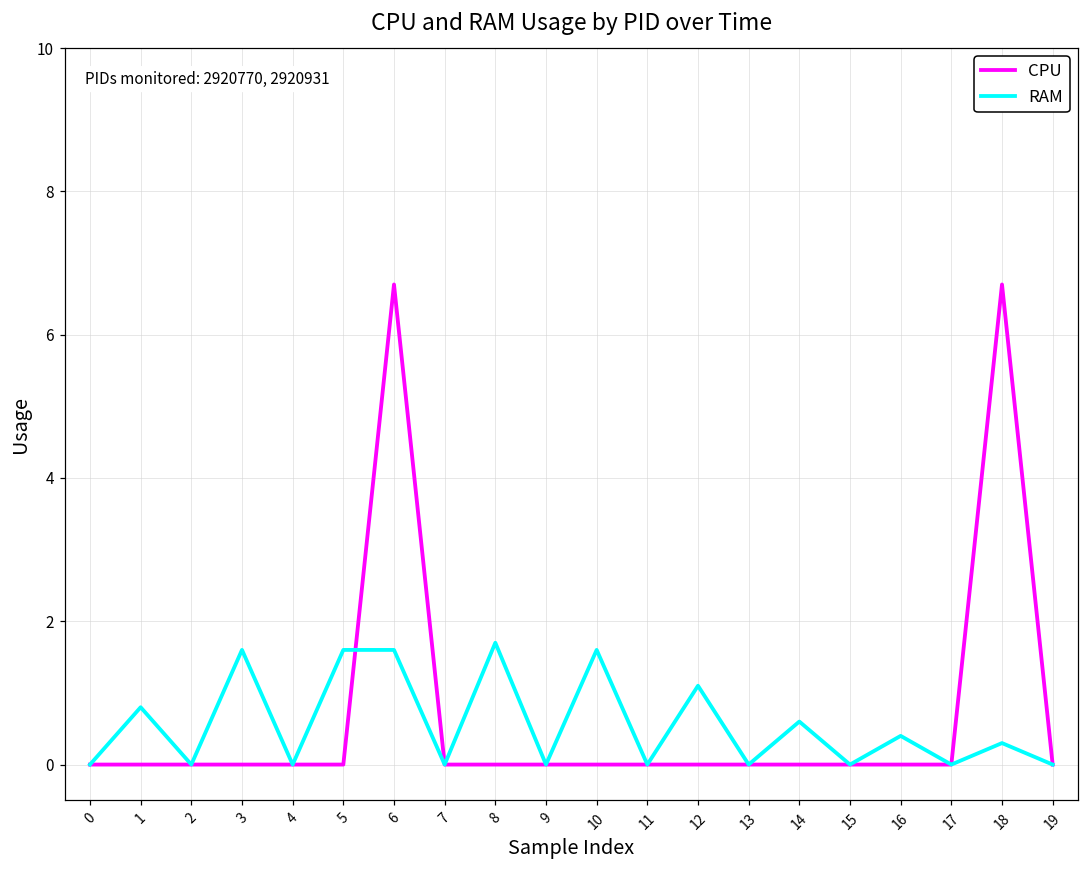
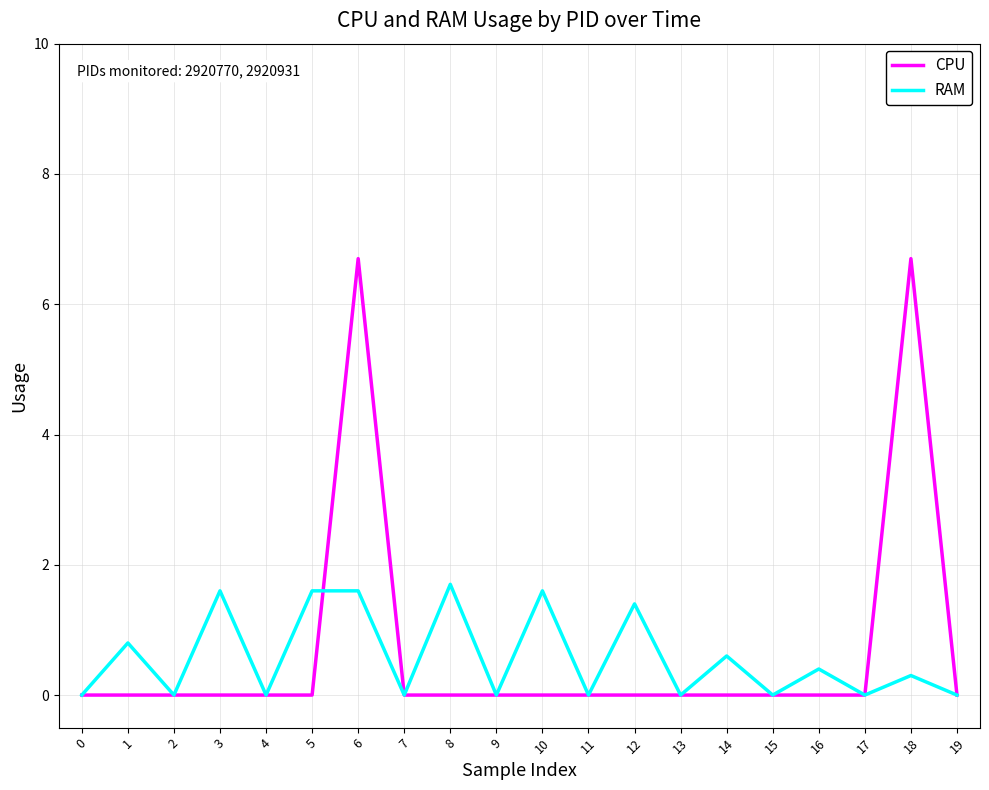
RAM, 12: 1.1 -> 1.4
